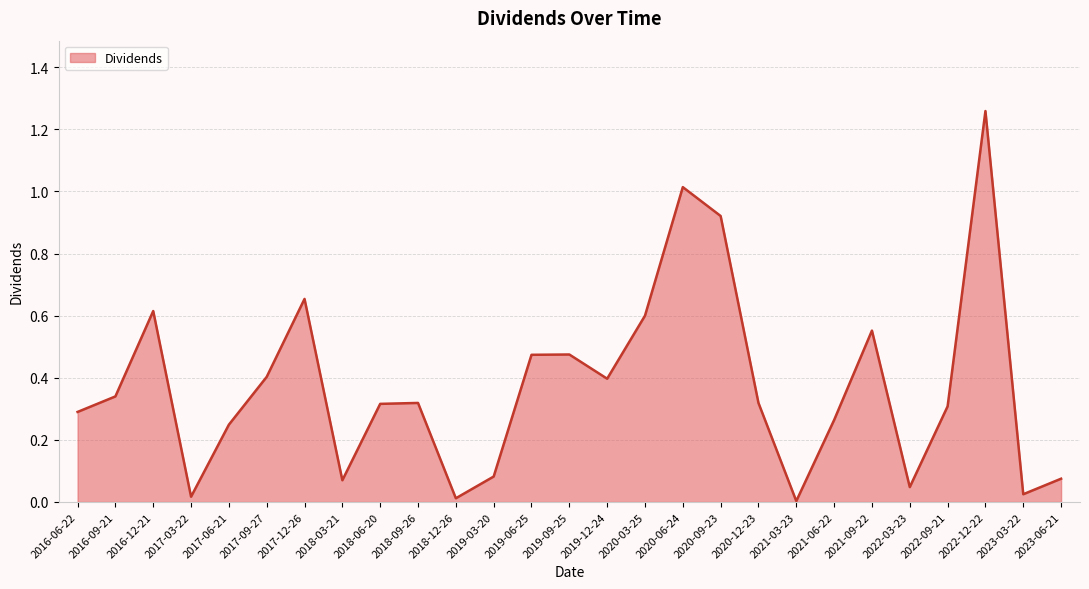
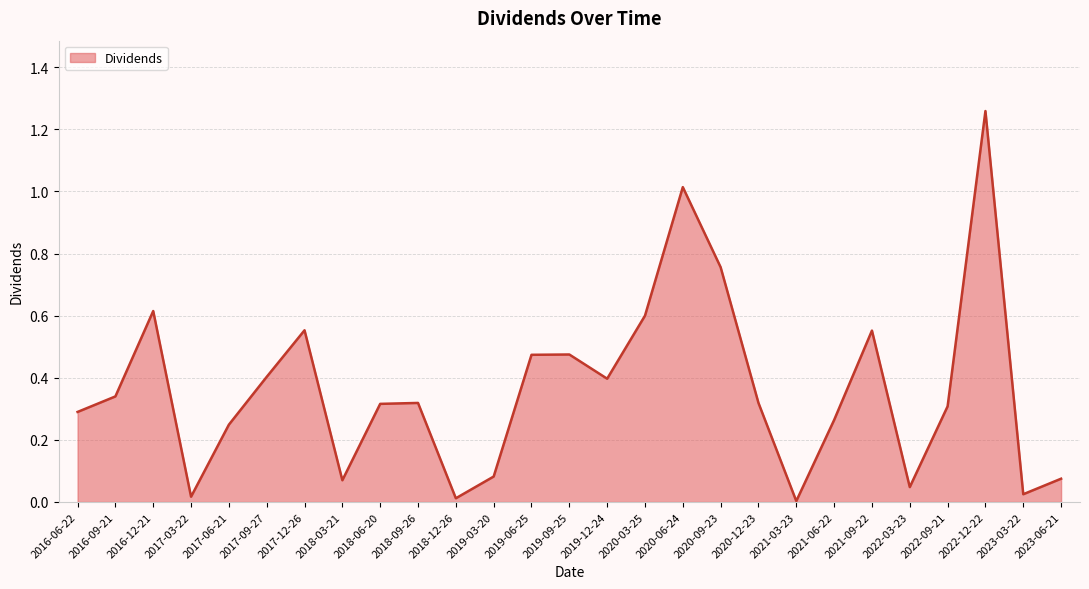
2017-12-26: 0.65 -> 0.55
2020-09-23: 0.92 -> 0.76
